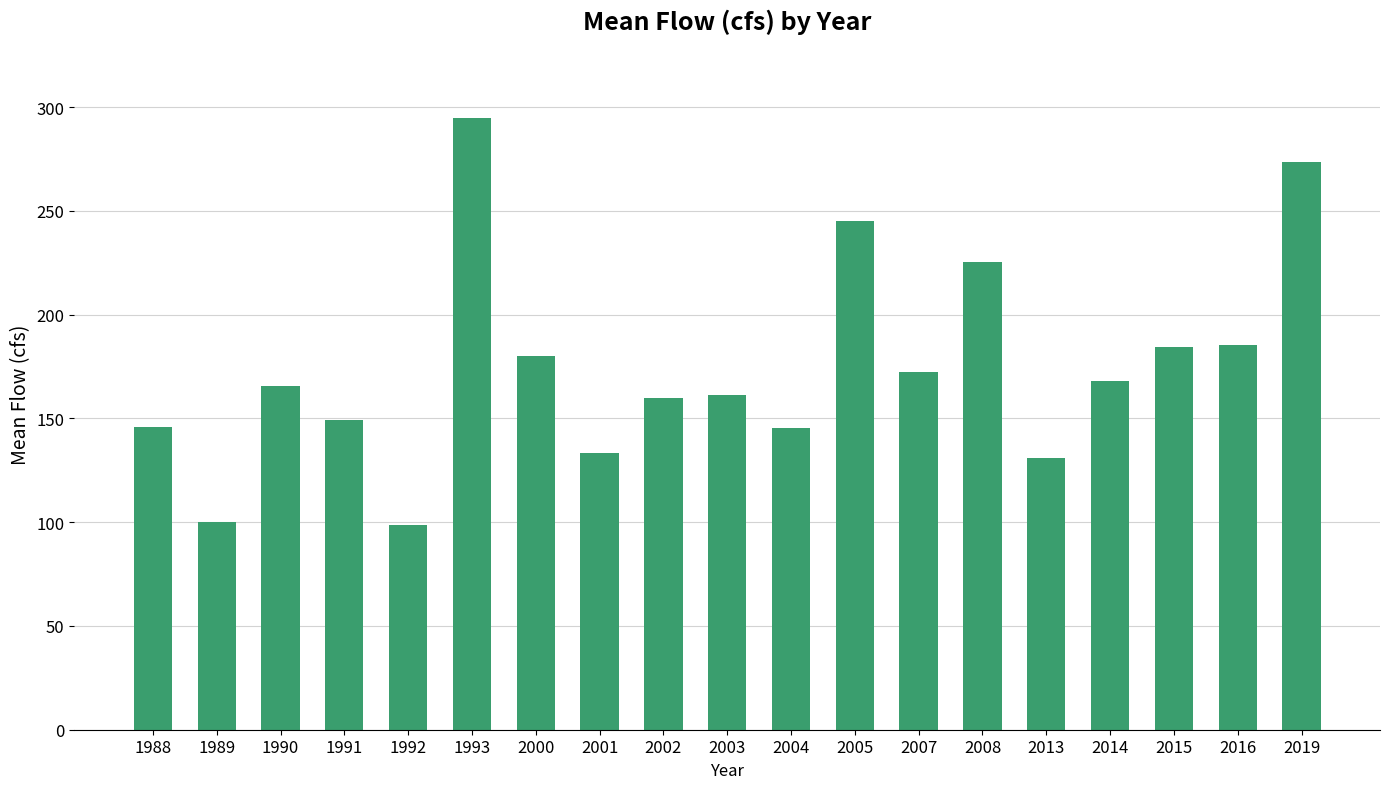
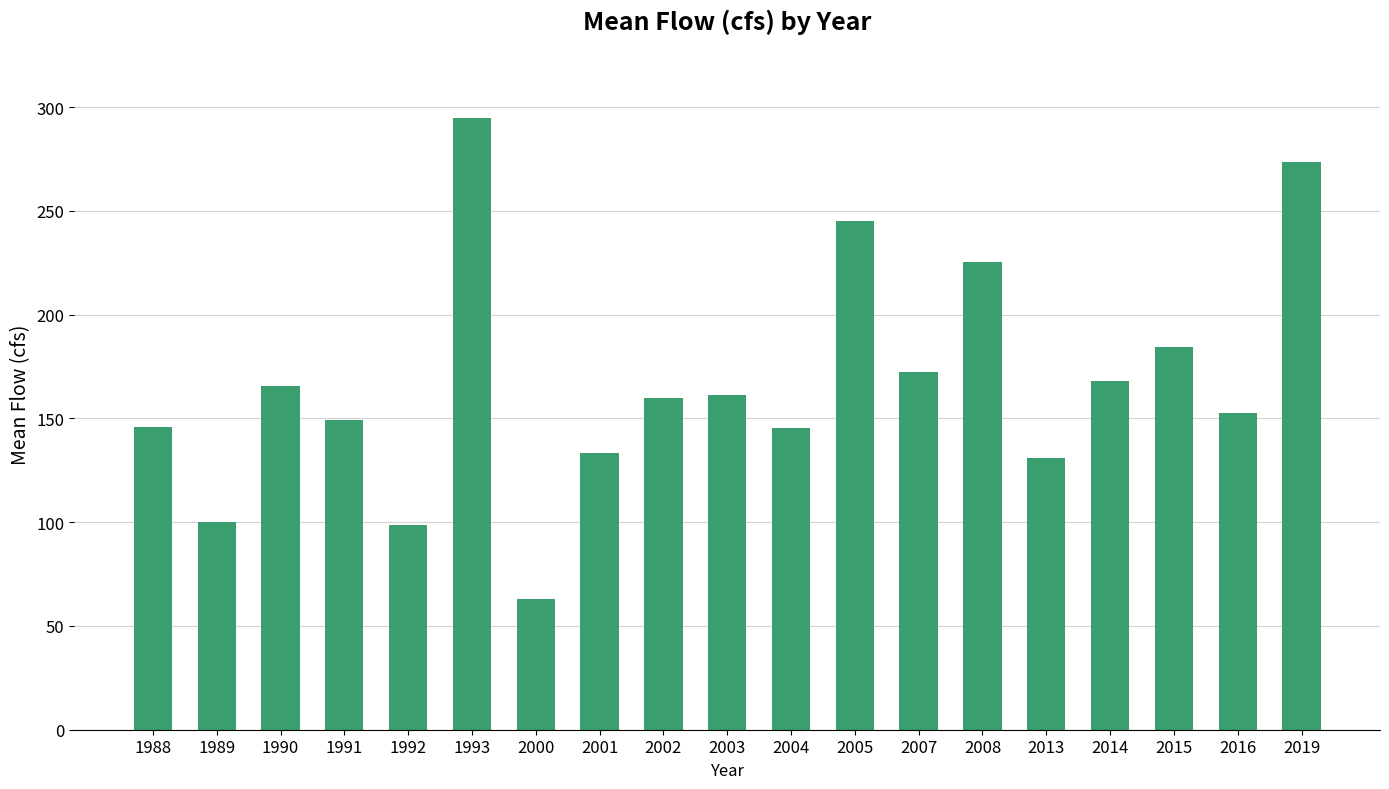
2000: 180 -> 63
2016: 186 -> 153
